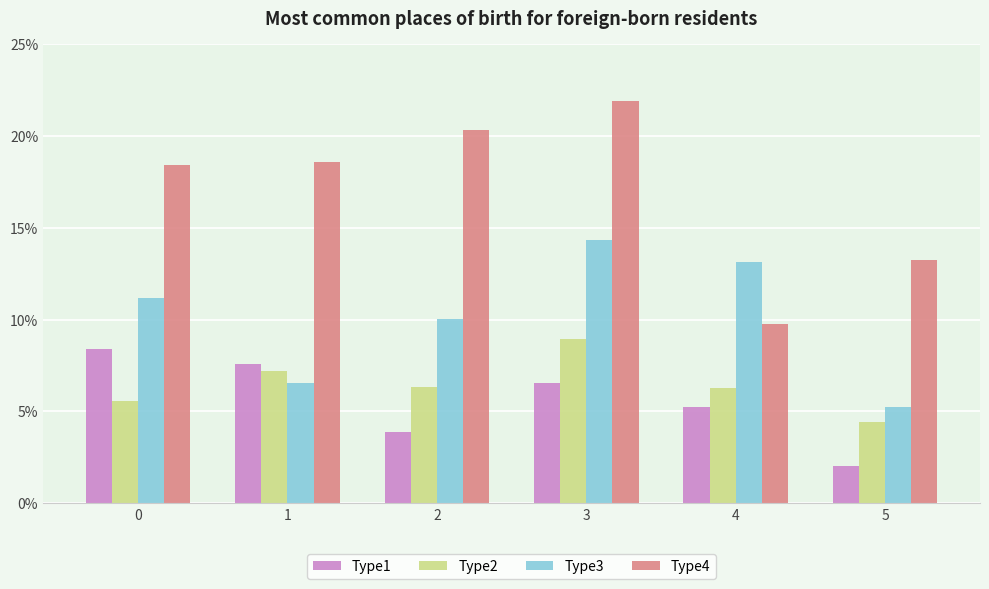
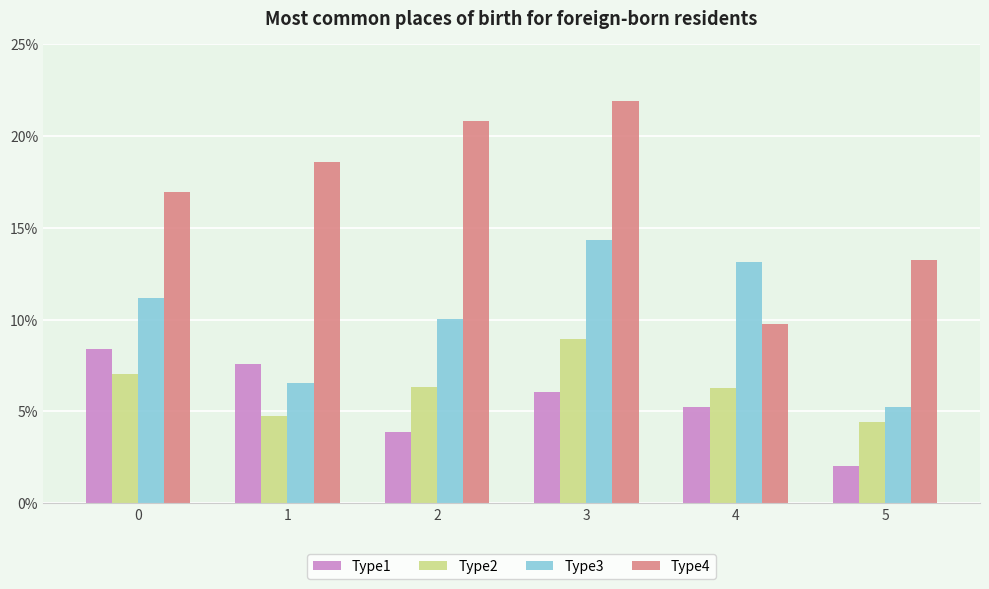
Type2, 0: 5.6% -> 7.0%
Type4, 0: 18.4% -> 16.9%
Type2, 1: 7.2% -> 4.7%
Type4, 2: 20.3% -> 20.8%
Type1, 3: 6.6% -> 6.1%
